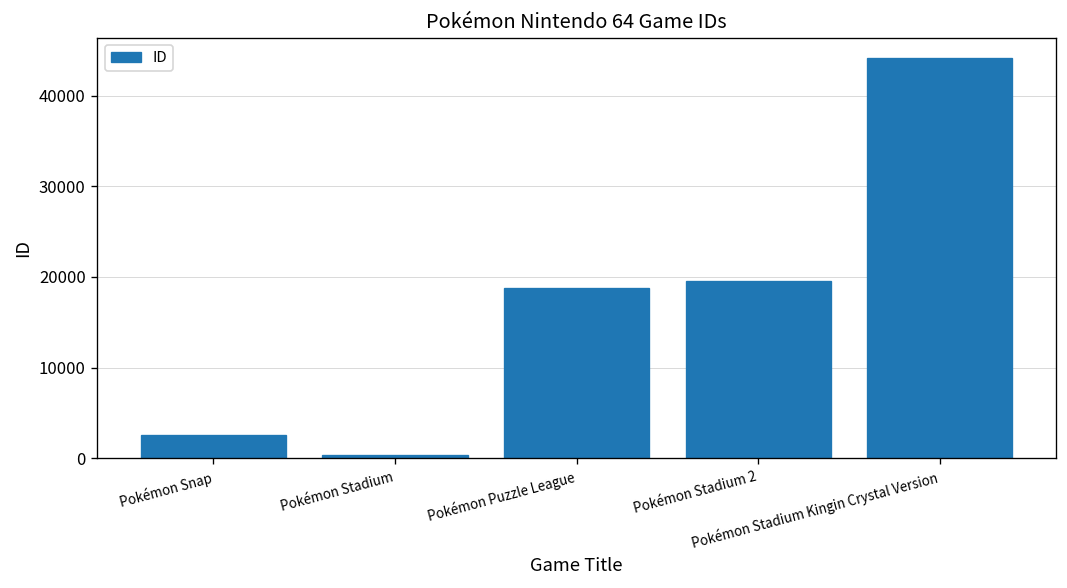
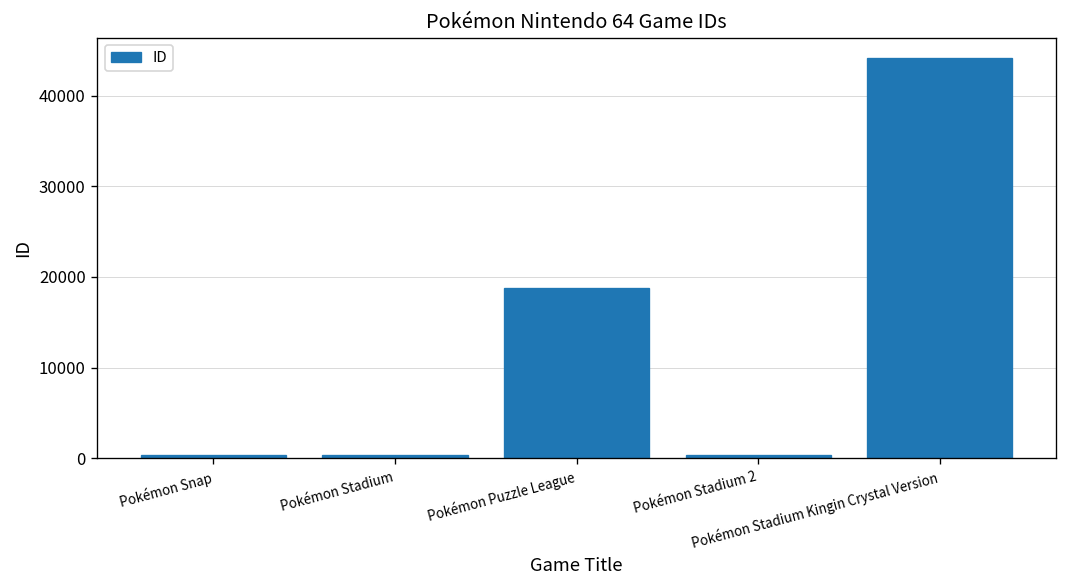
Pokémon Snap: 3000 -> 0
Pokémon Stadium 2: 20000 -> 0
